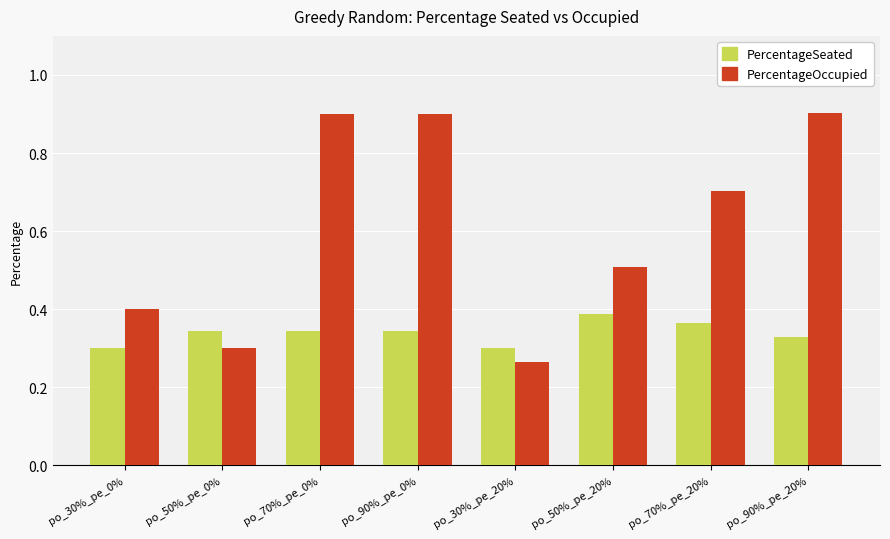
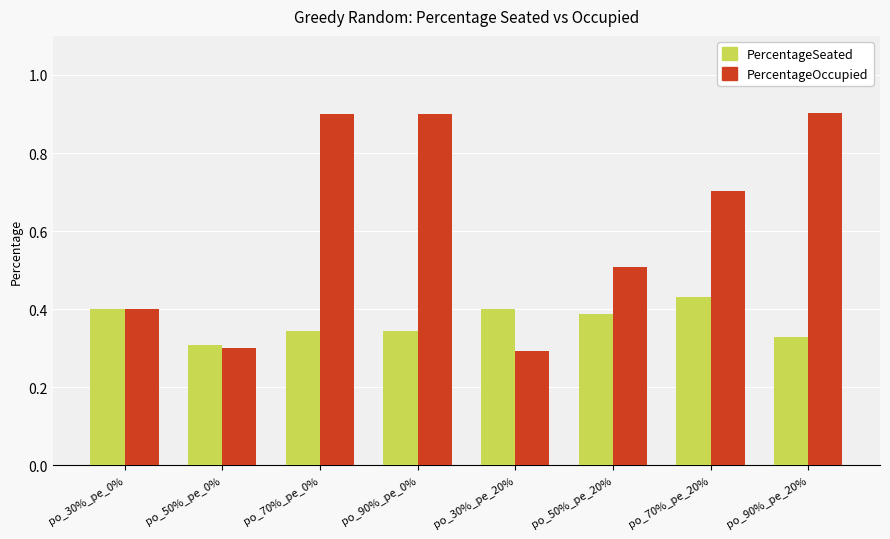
PercentageSeated, po_30%_pe_0%: 0.3 -> 0.4
PercentageSeated, po_50%_pe_0%: 0.34 -> 0.31
PercentageSeated, po_30%_pe_20%: 0.3 -> 0.4
PercentageOccupied, po_30%_pe_20%: 0.27 -> 0.29
PercentageSeated, po_70%_pe_20%: 0.36 -> 0.43
